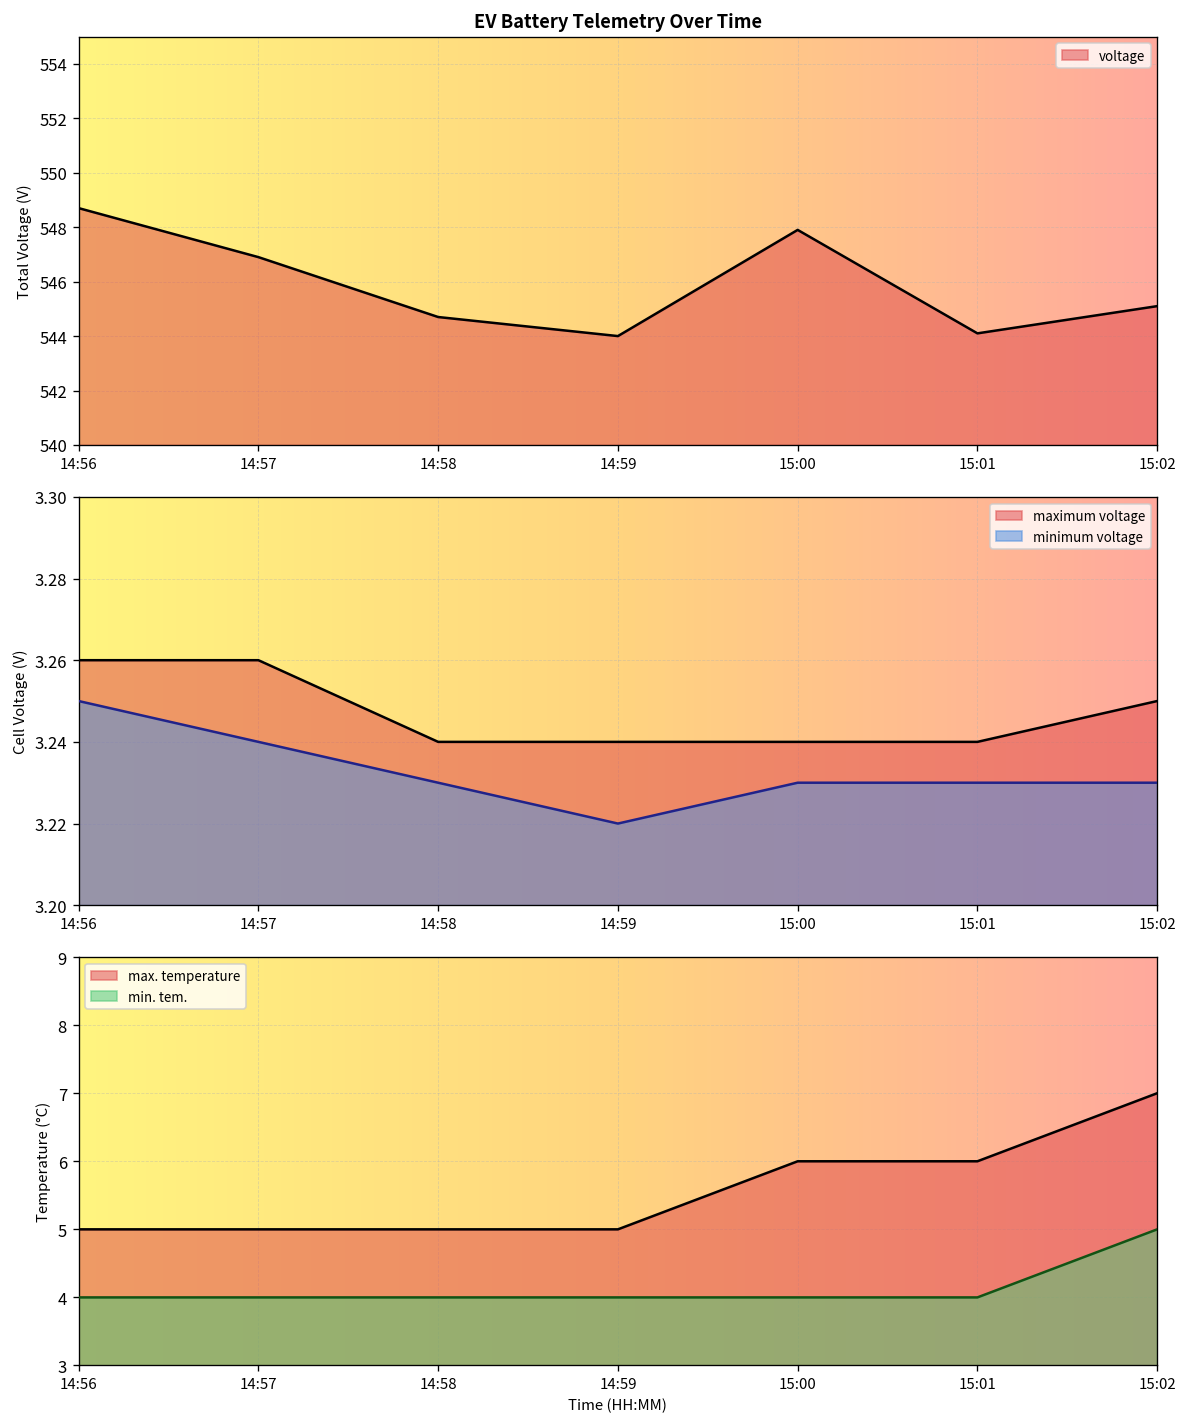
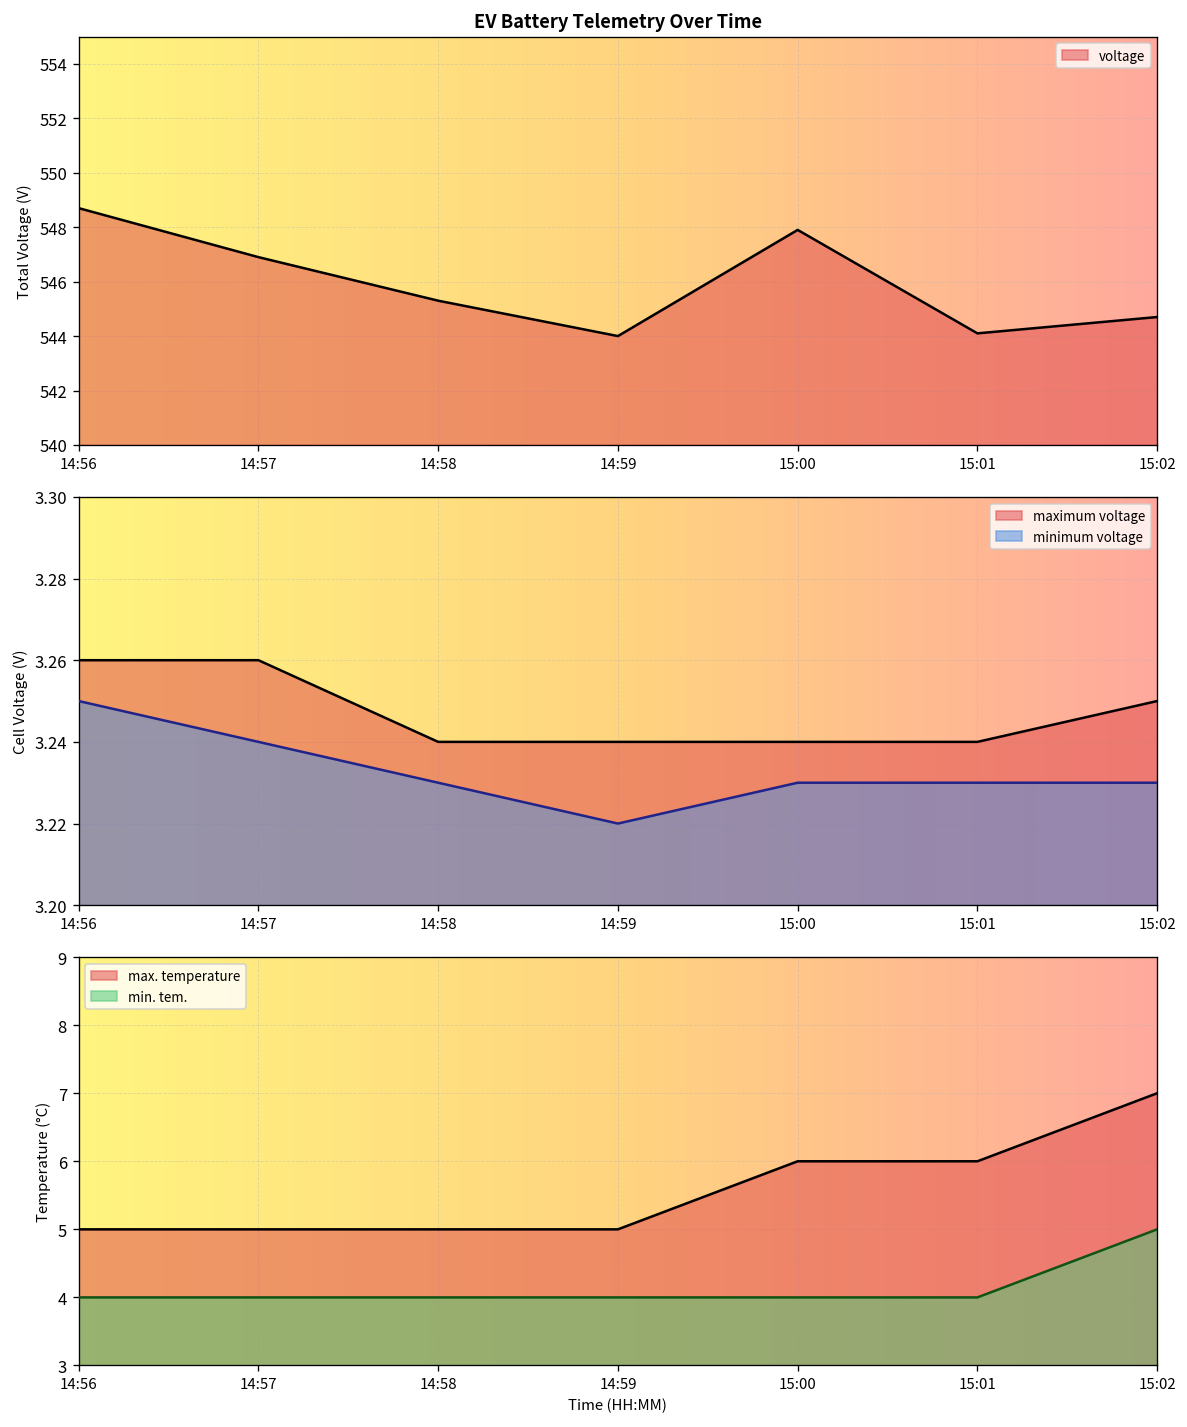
EV Battery Telemetry Over Time, 14:58: 544.7 -> 545.3
EV Battery Telemetry Over Time, 15:02: 545.1 -> 544.7
